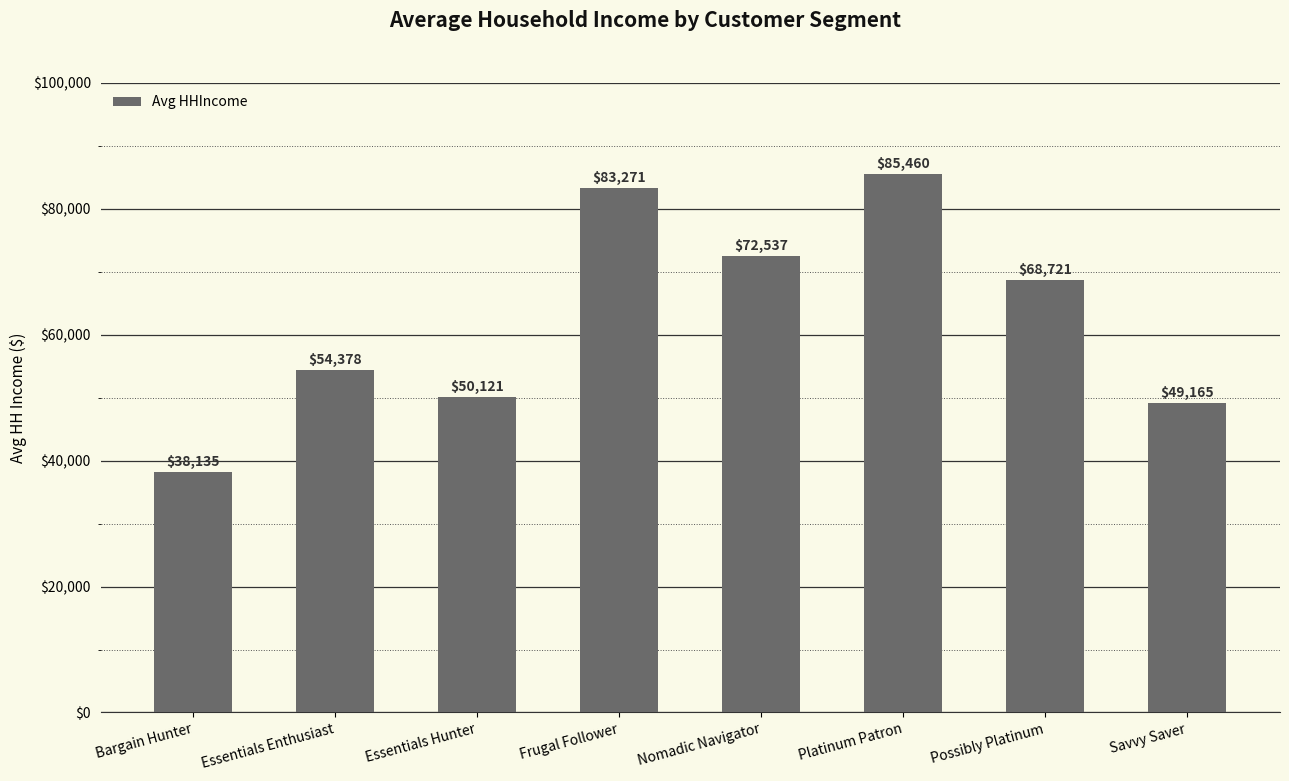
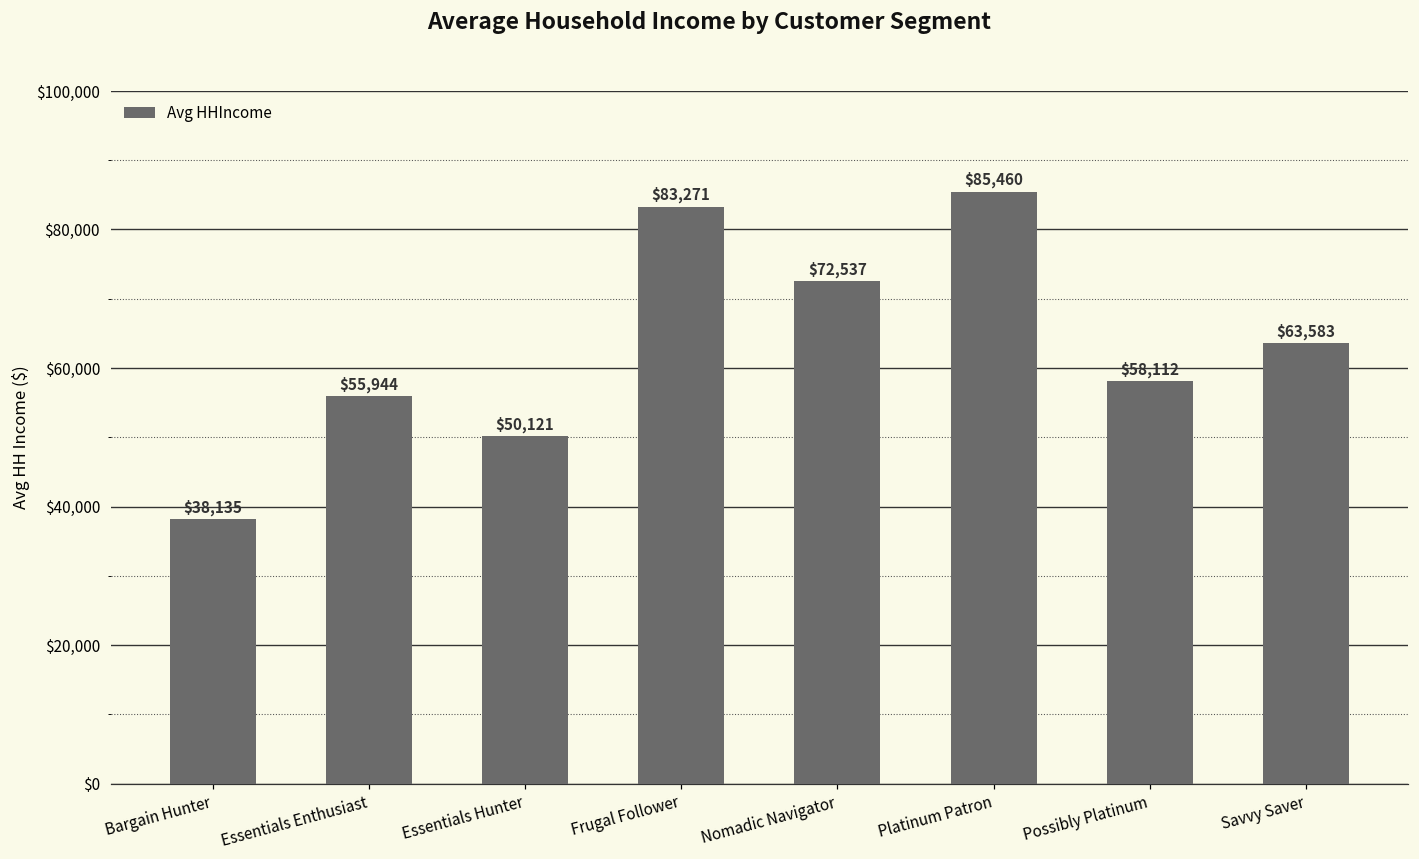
Essentials Enthusiast: $54,378 -> $55,944
Possibly Platinum: $68,721 -> $58,112
Savvy Saver: $49,165 -> $63,583
